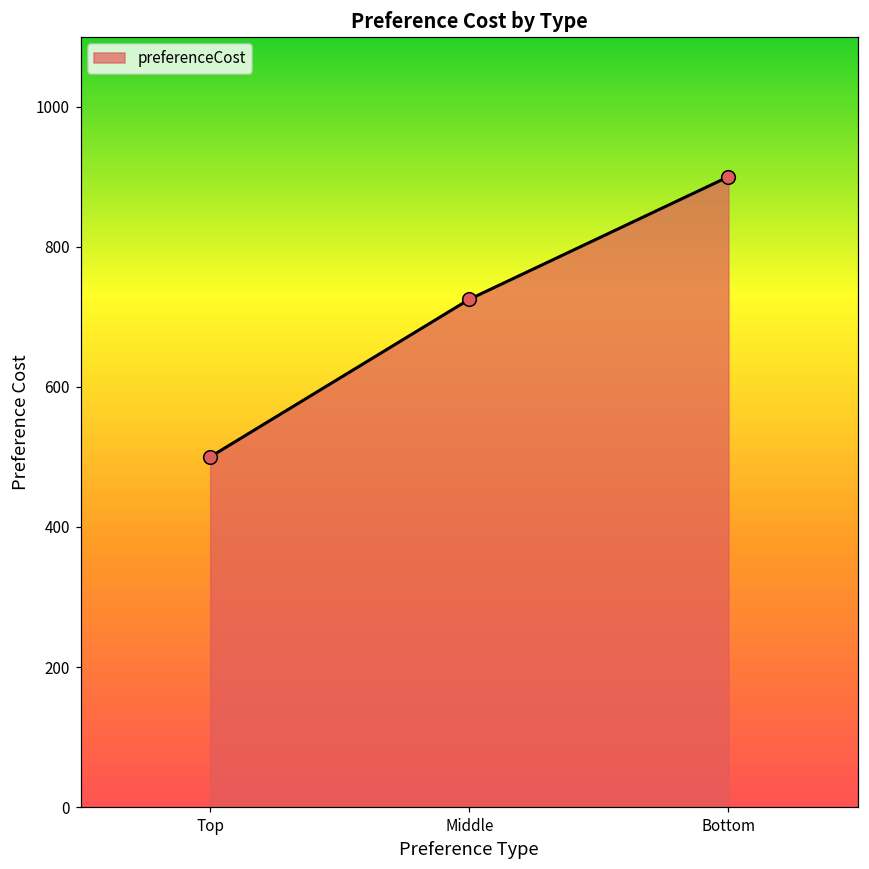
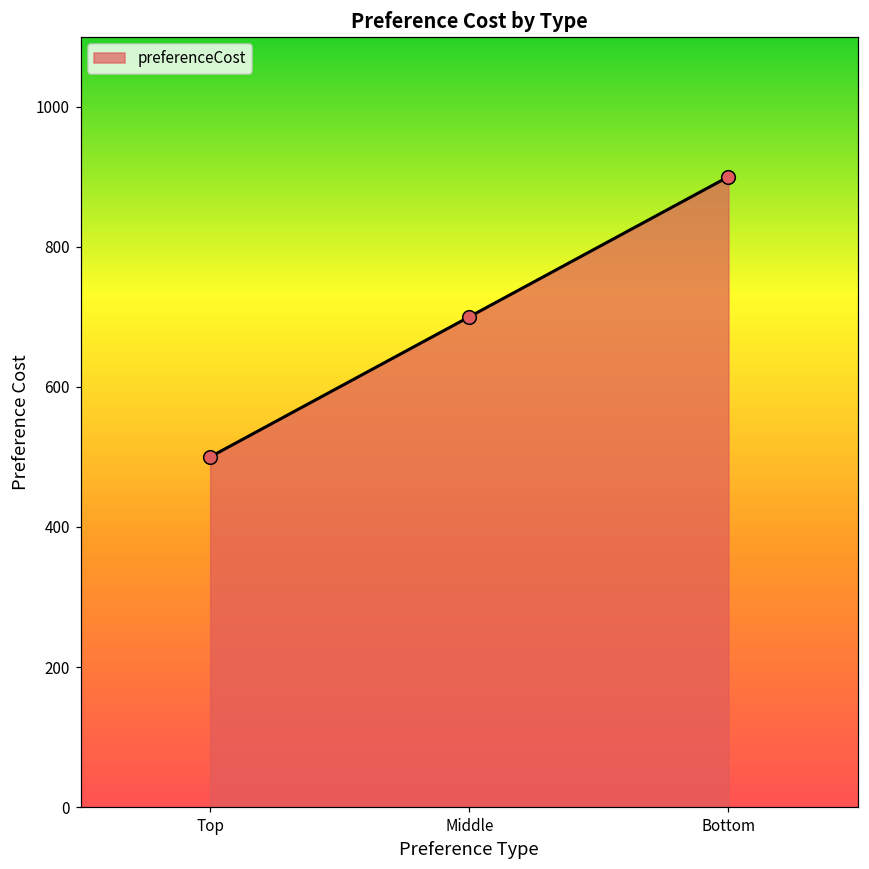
Middle: 730 -> 700
